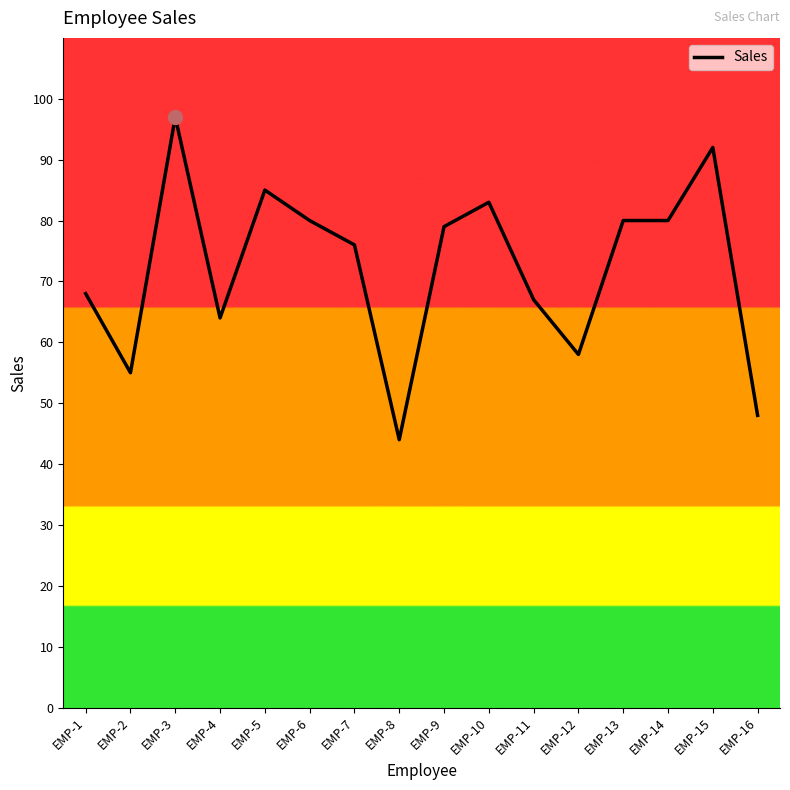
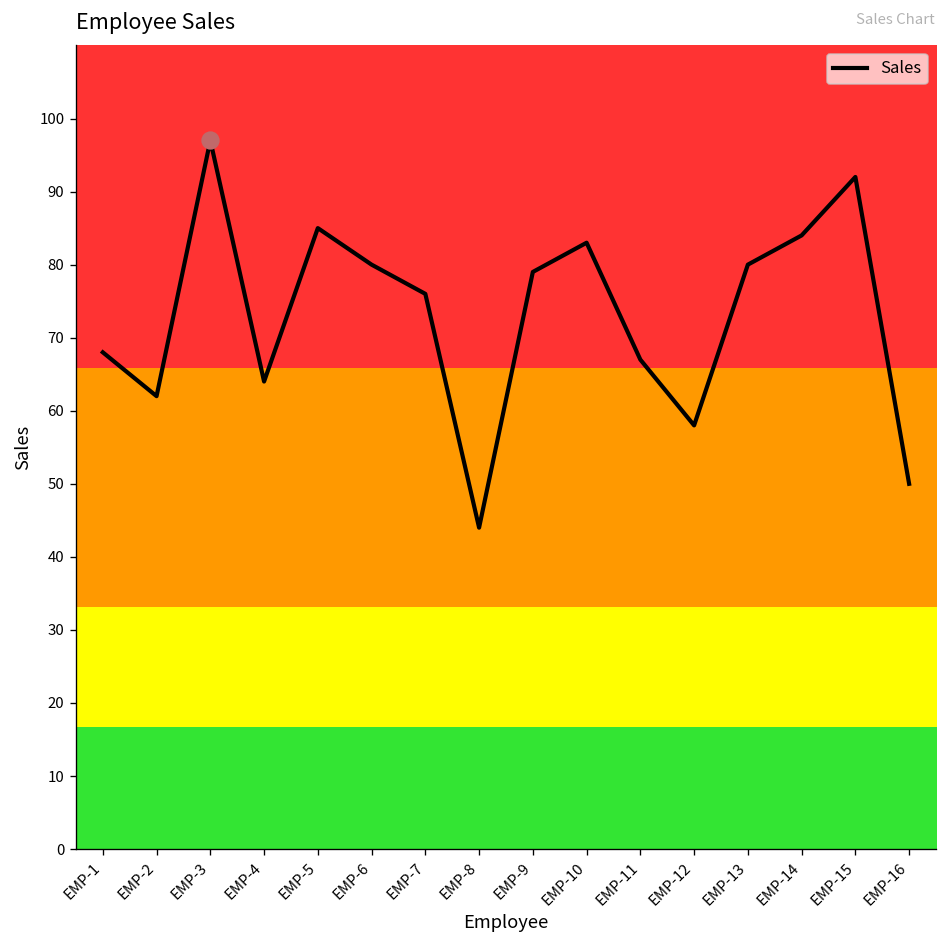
Sales, EMP-2: 55 -> 62
Sales, EMP-14: 80 -> 84
Sales, EMP-16: 48 -> 50
